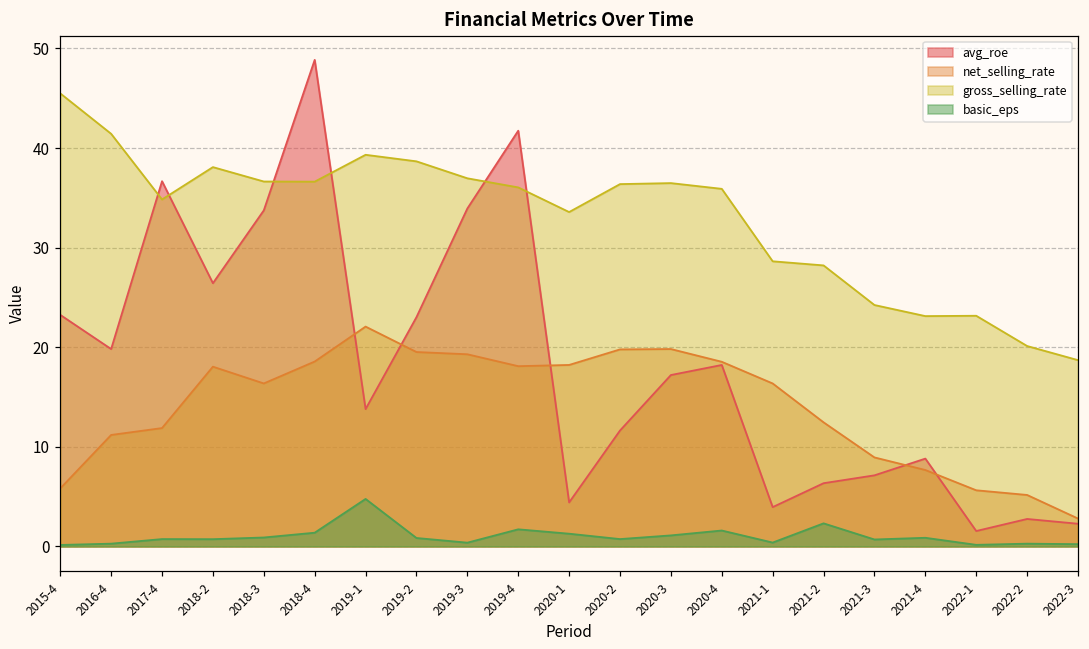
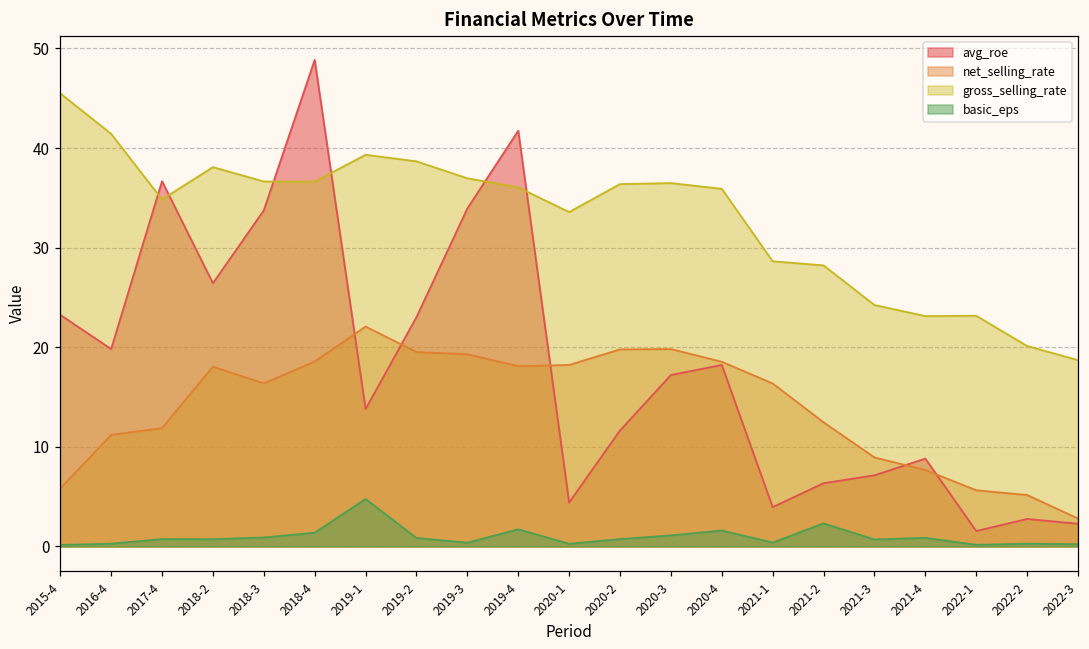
basic_eps, 2020-1: 1 -> 0
